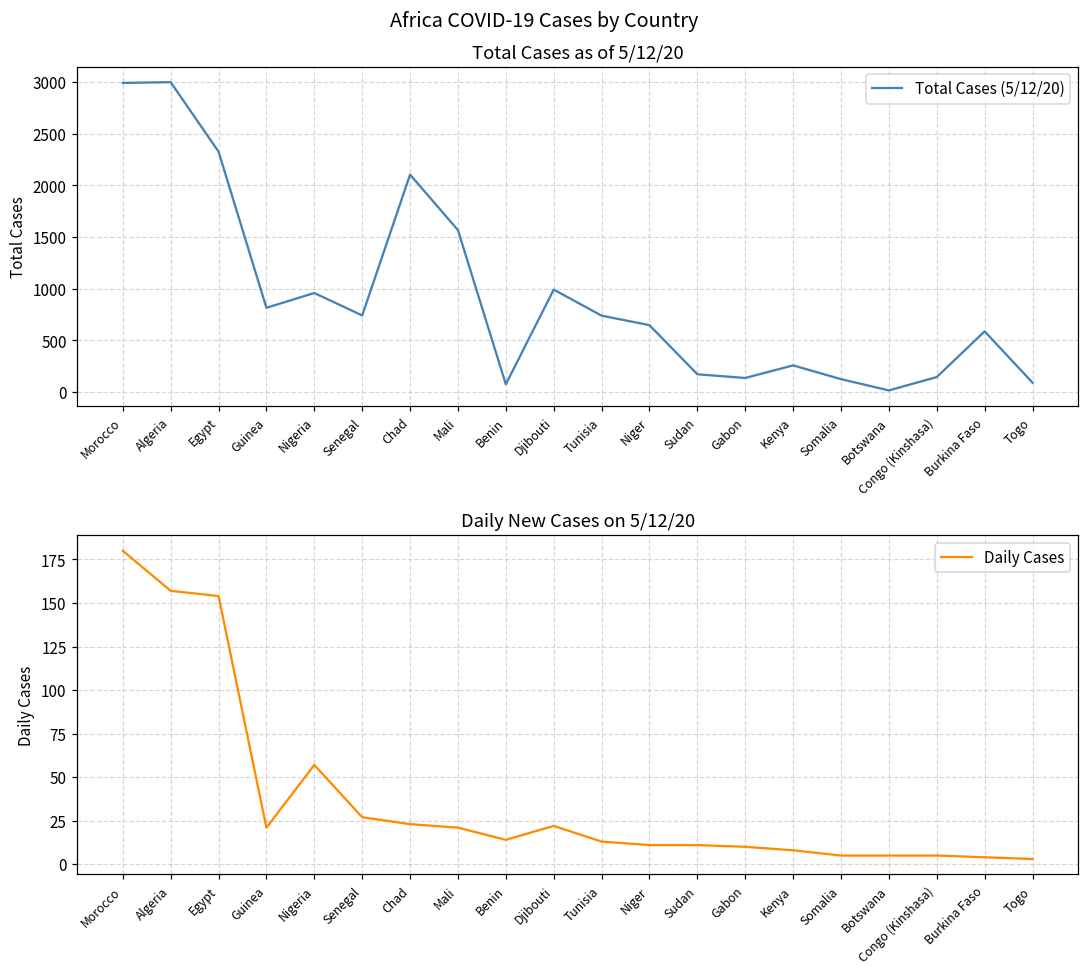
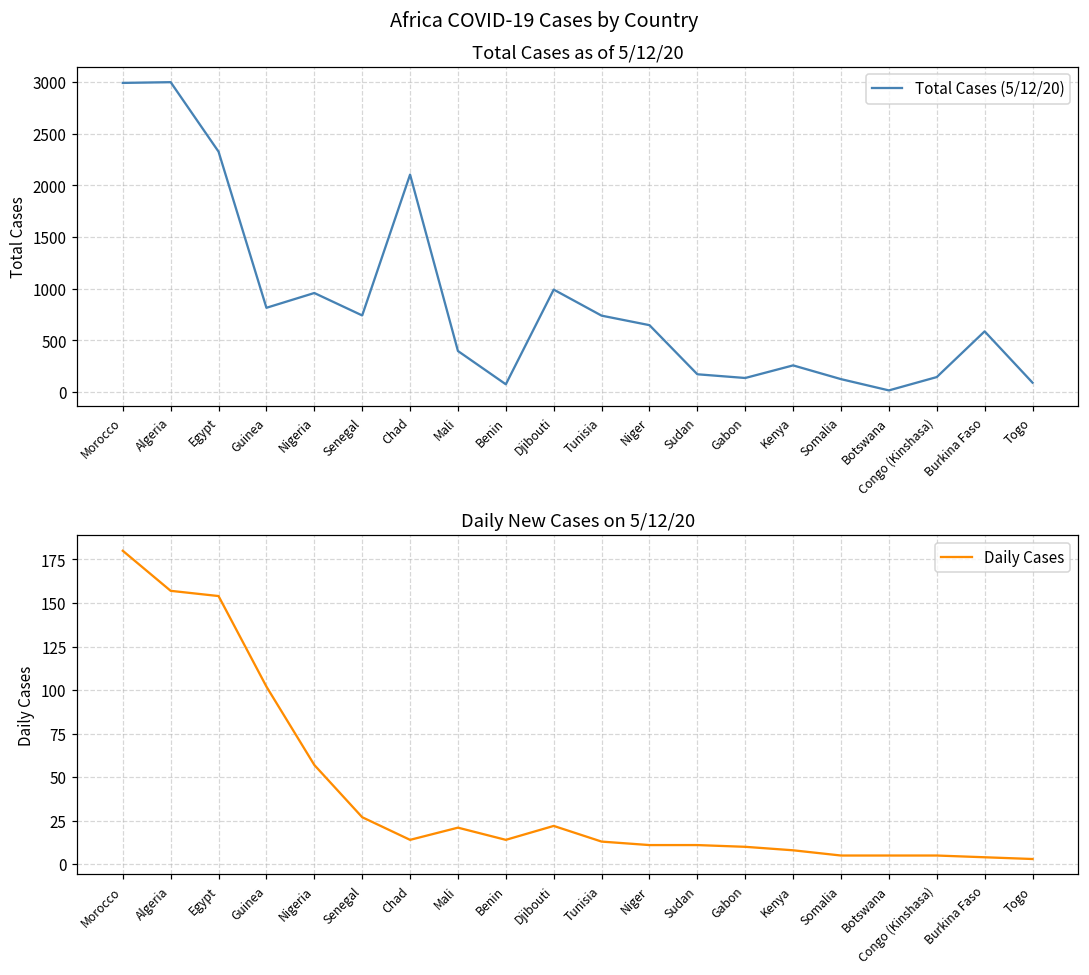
Total Cases as of 5/12/20, Mali: 1600 -> 400
Daily New Cases on 5/12/20, Guinea: 21 -> 102
Daily New Cases on 5/12/20, Chad: 23 -> 14
